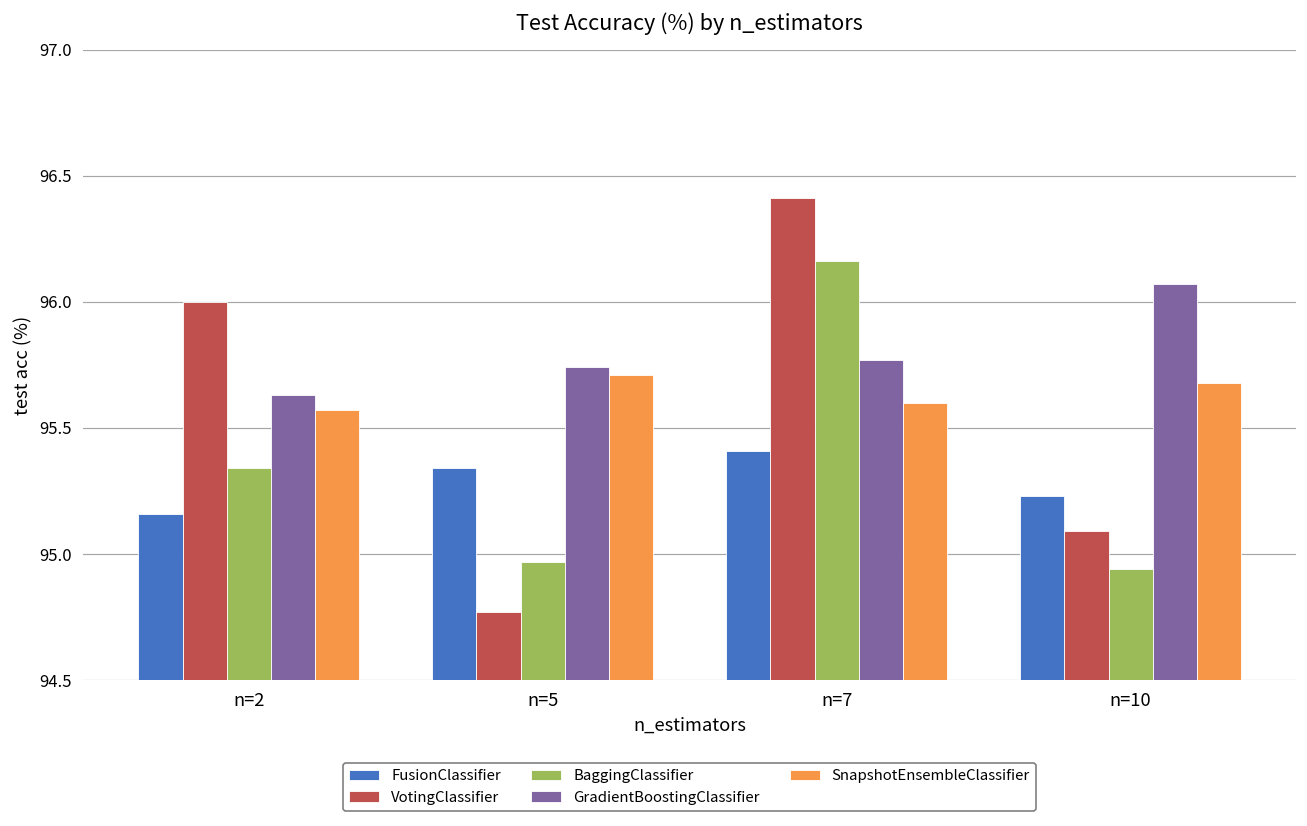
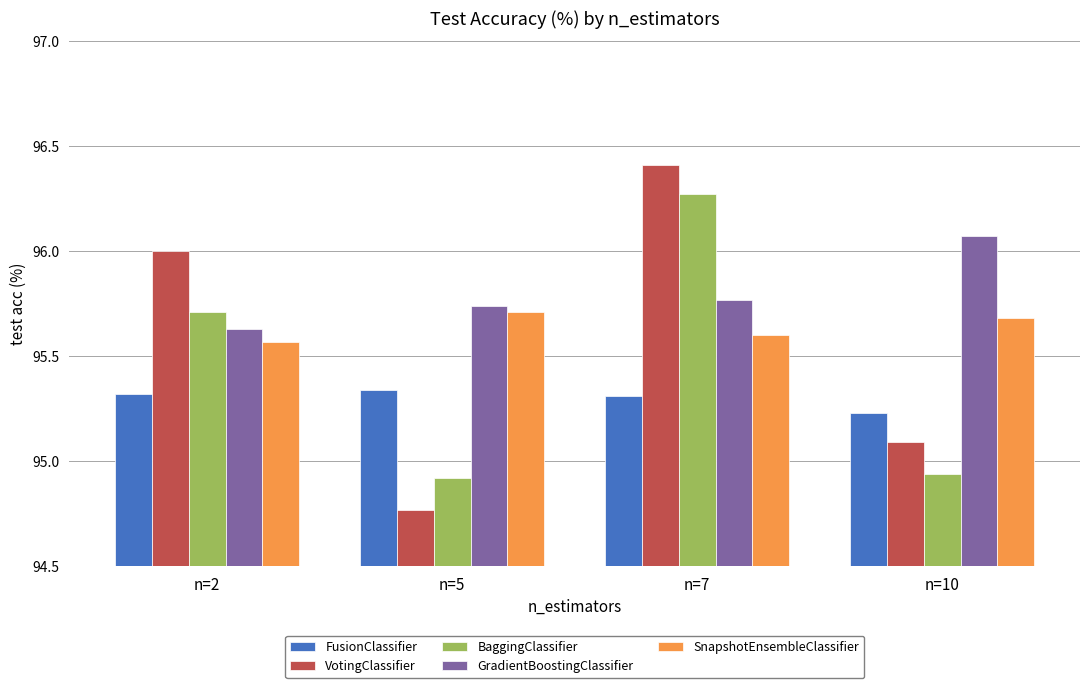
FusionClassifier, n=2: 95.16 -> 95.32
BaggingClassifier, n=2: 95.34 -> 95.71
BaggingClassifier, n=5: 94.97 -> 94.92
FusionClassifier, n=7: 95.41 -> 95.31
BaggingClassifier, n=7: 96.16 -> 96.27
